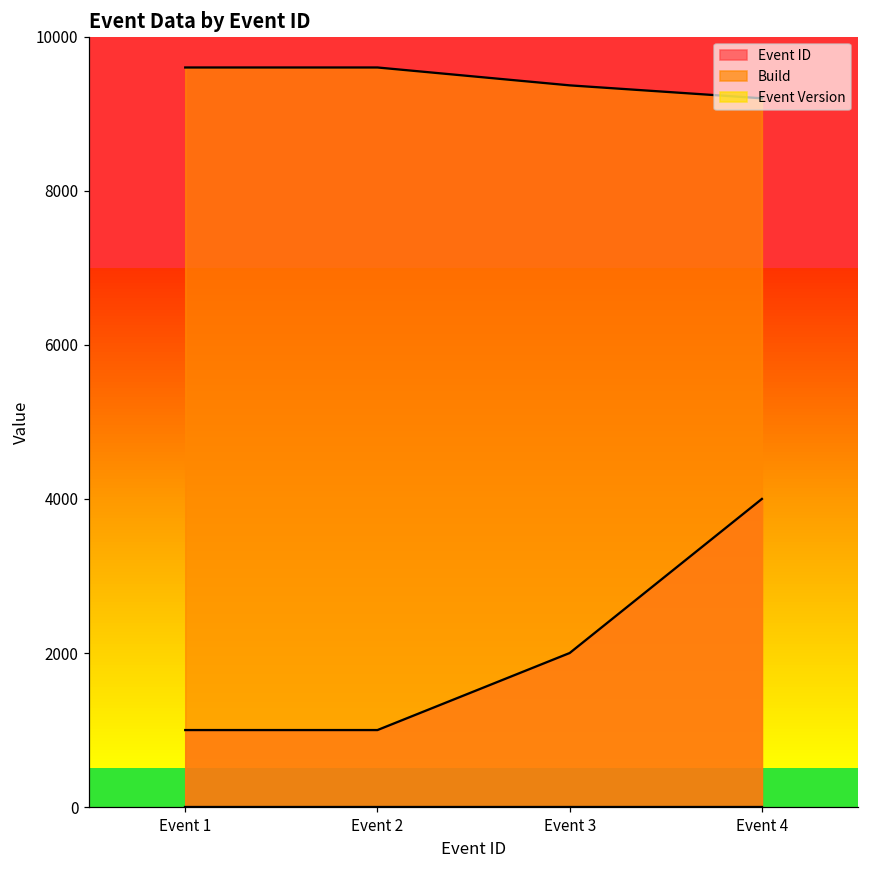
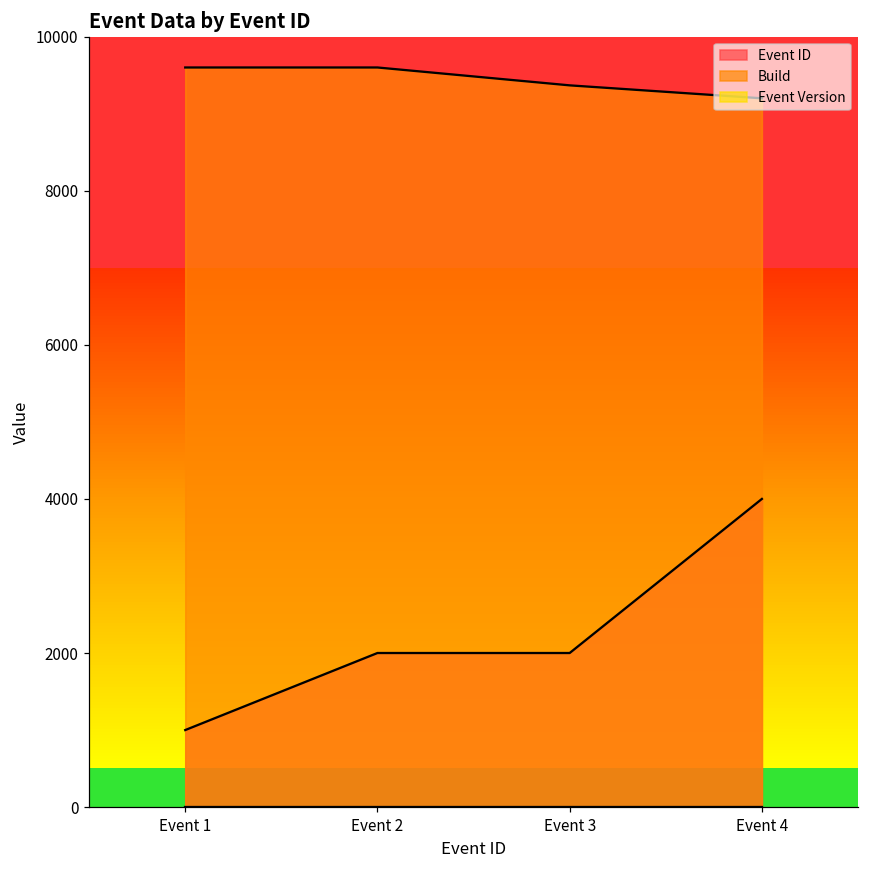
Event ID, Event 2: 1000 -> 2000
